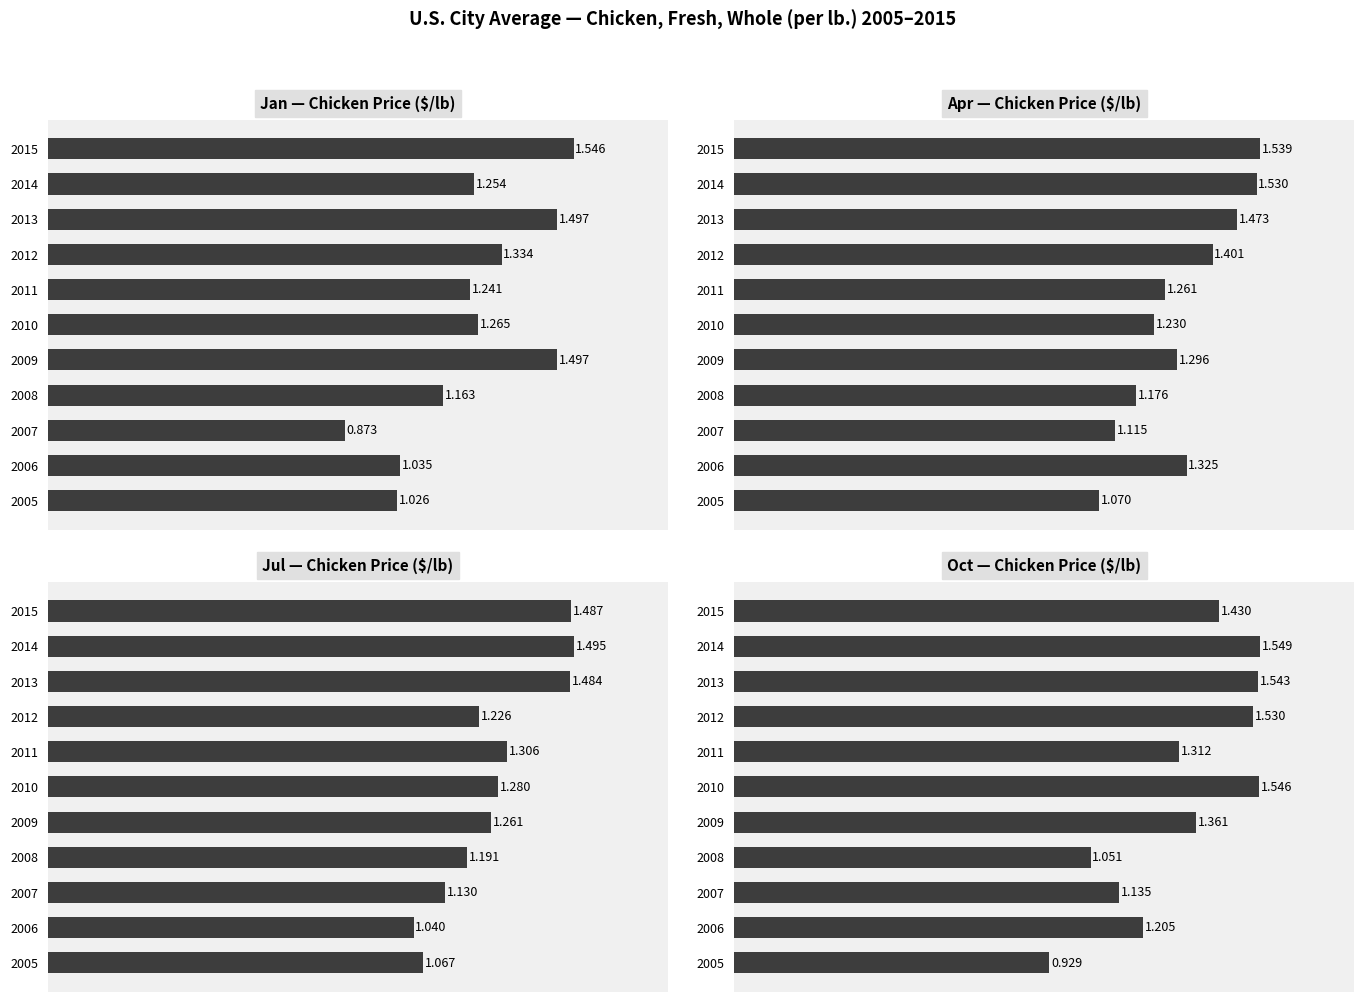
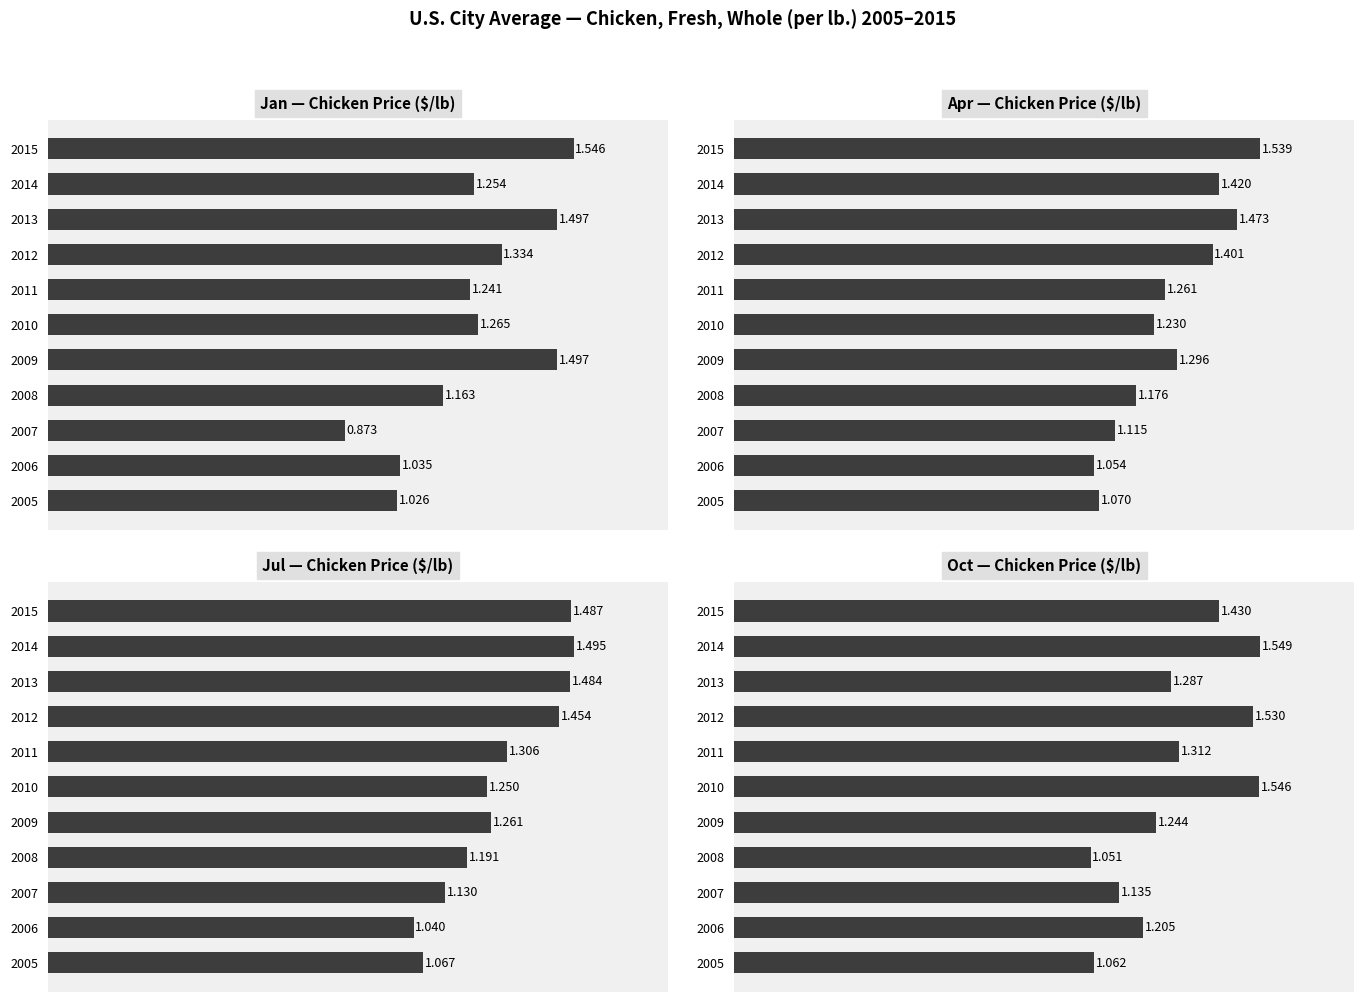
Apr — Chicken Price ($/lb), 2014: 1.530 -> 1.420
Apr — Chicken Price ($/lb), 2006: 1.325 -> 1.054
Jul — Chicken Price ($/lb), 2012: 1.226 -> 1.454
Jul — Chicken Price ($/lb), 2010: 1.280 -> 1.250
Oct — Chicken Price ($/lb), 2013: 1.543 -> 1.287
Oct — Chicken Price ($/lb), 2009: 1.361 -> 1.244
Oct — Chicken Price ($/lb), 2005: 0.929 -> 1.062
